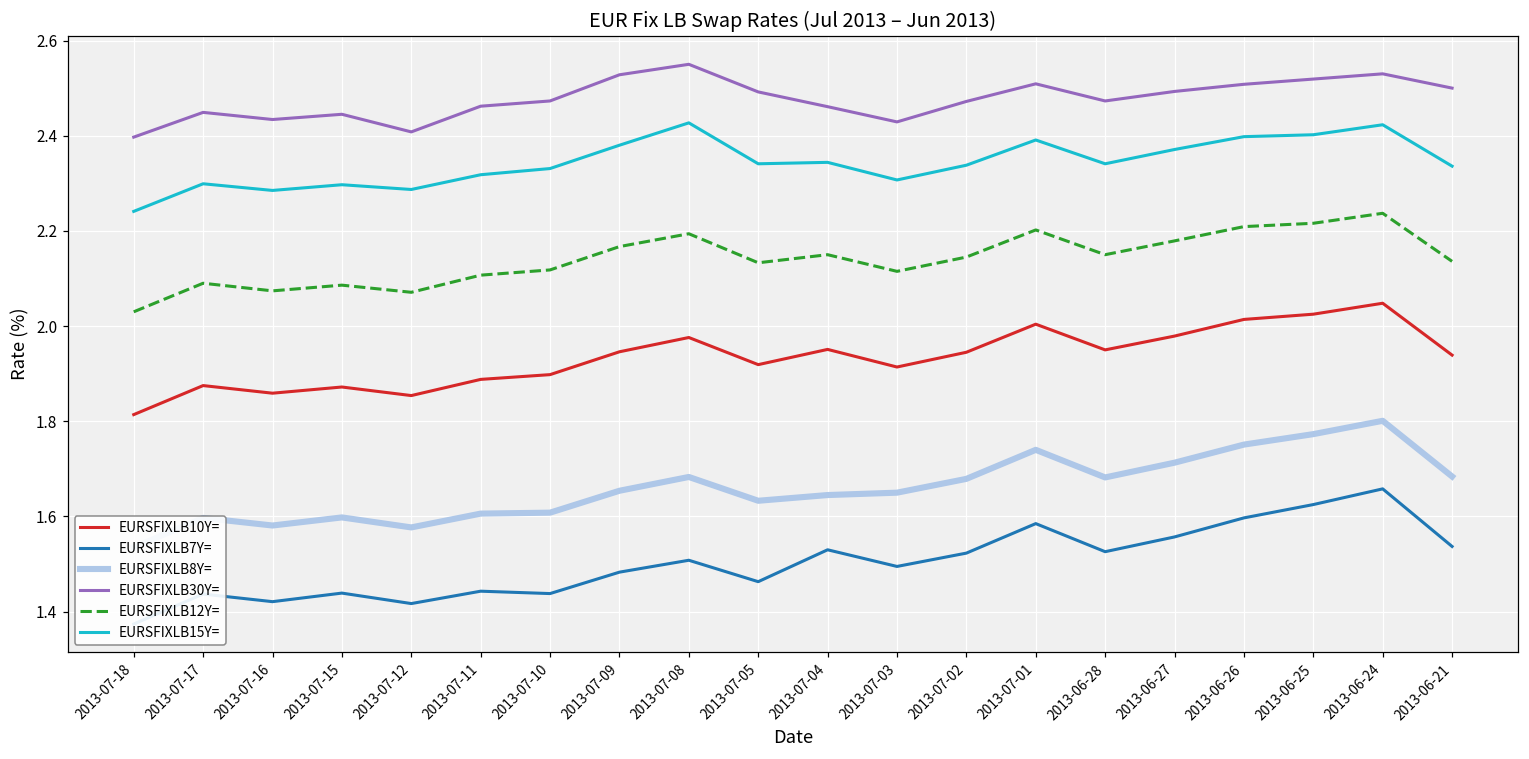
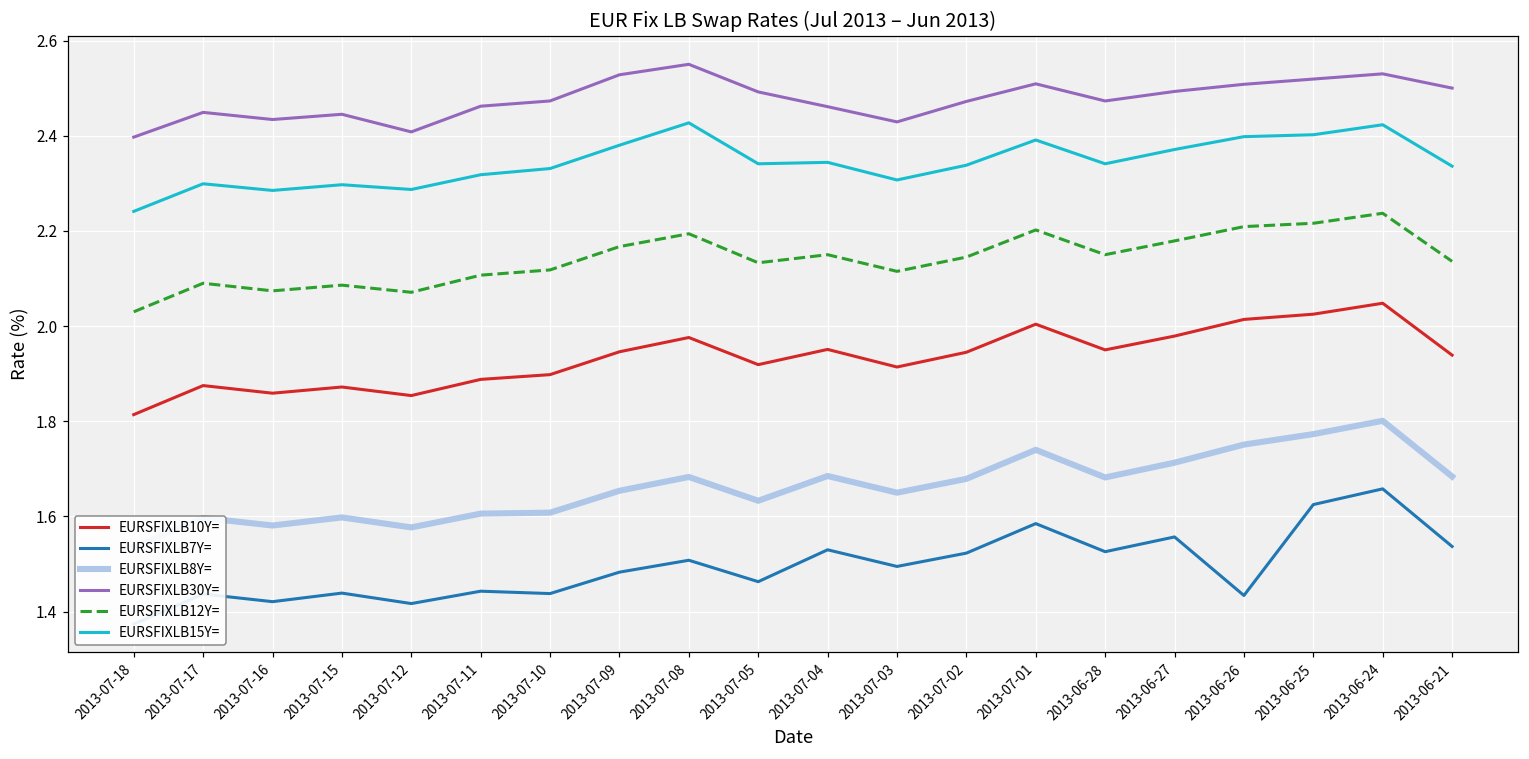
EURSFIXLB8Y=, 2013-07-04: 1.65 -> 1.69
EURSFIXLB7Y=, 2013-06-26: 1.60 -> 1.43
